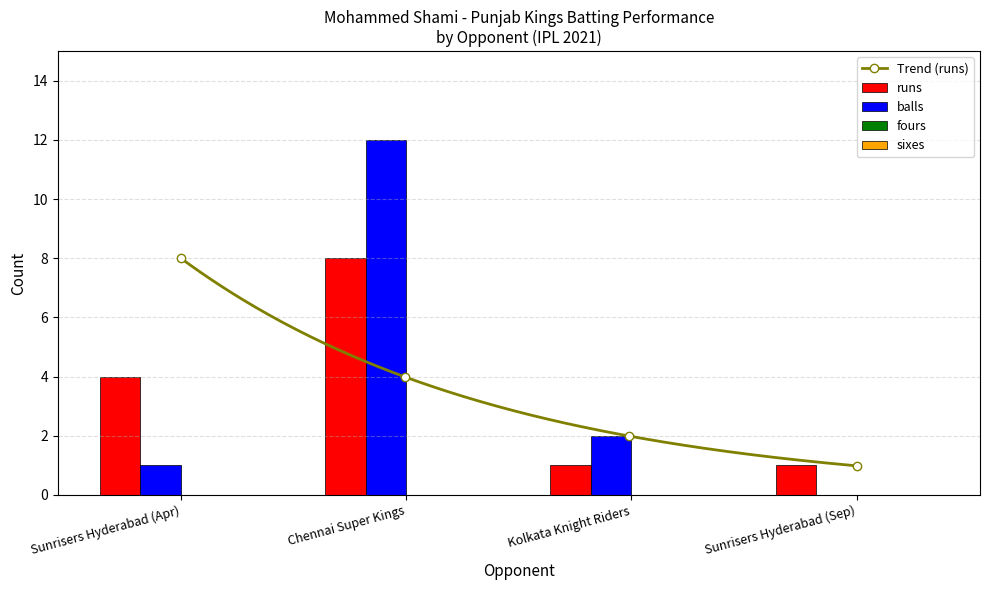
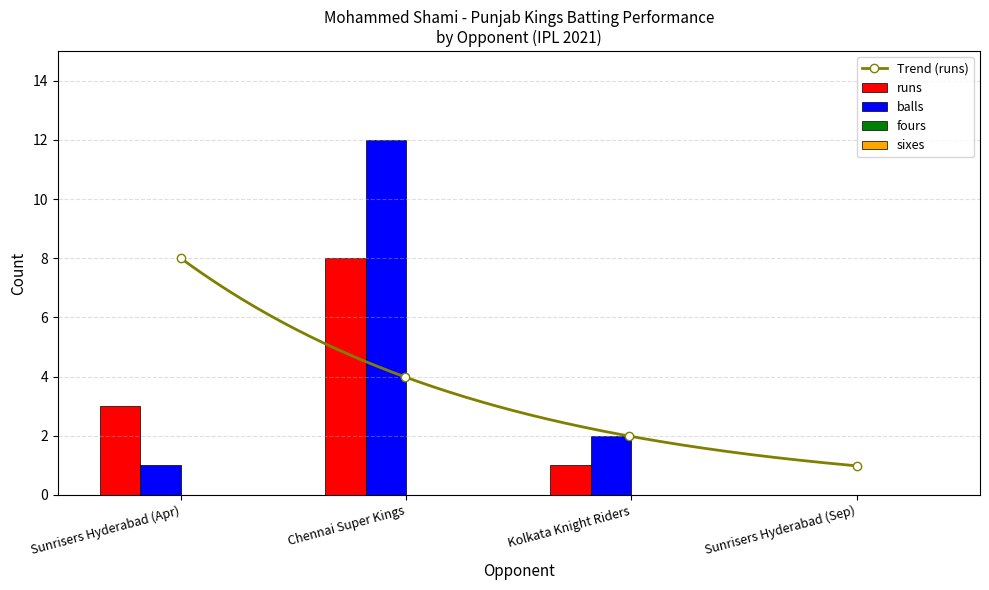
runs, Sunrisers Hyderabad (Apr): 4 -> 3
runs, Sunrisers Hyderabad (Sep): 1 -> 0
